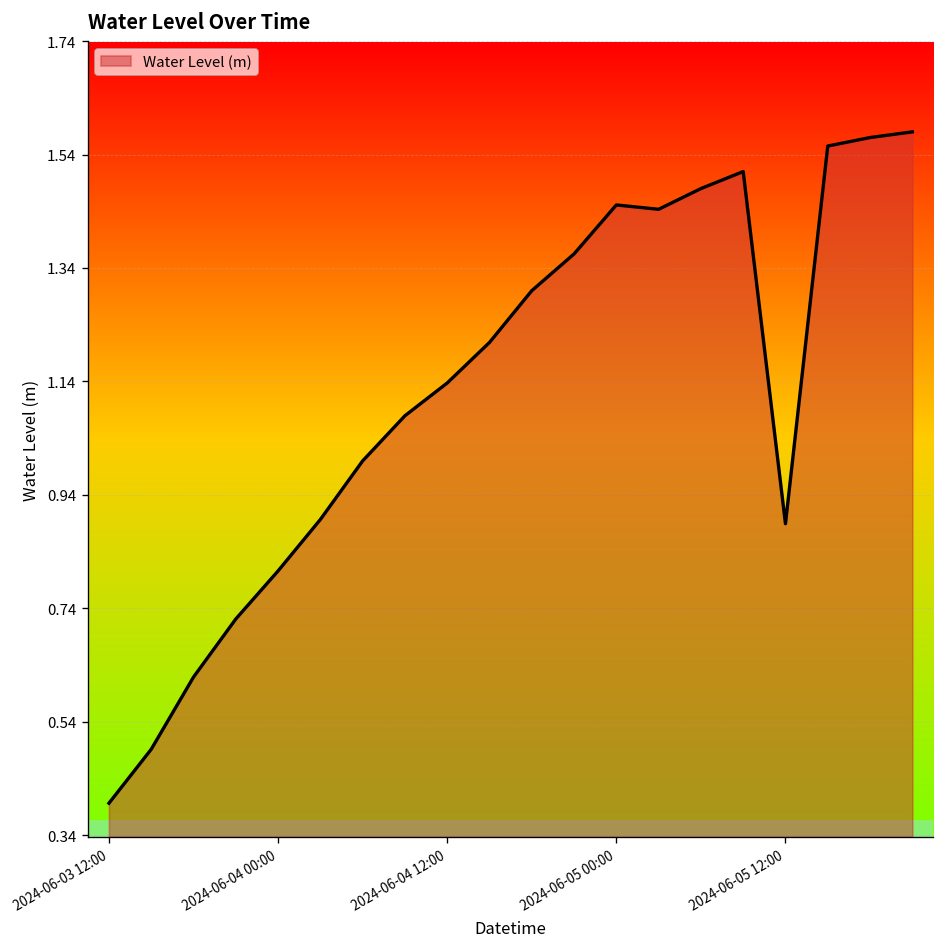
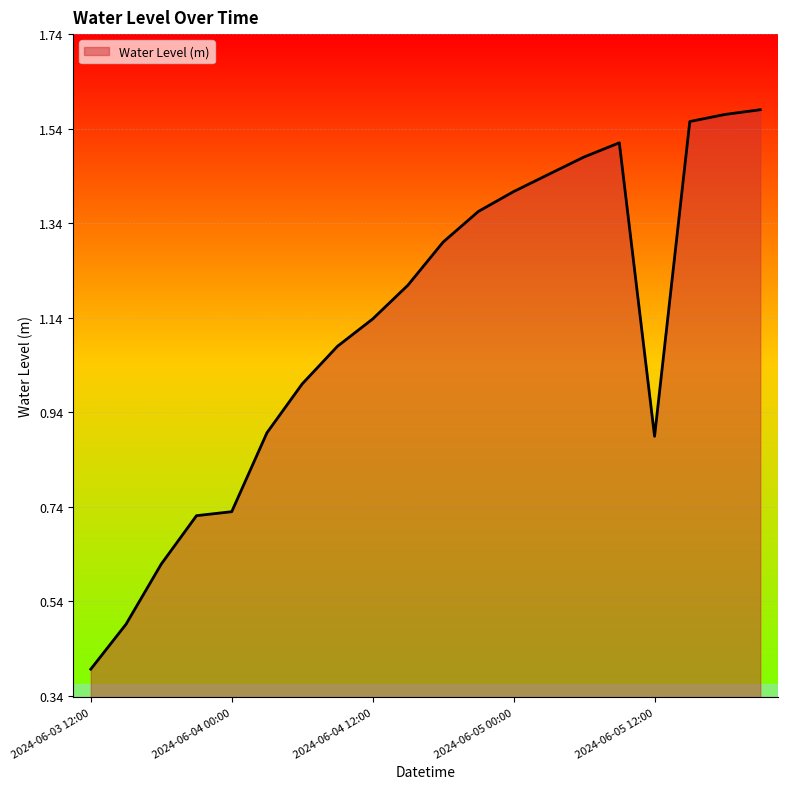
2024-06-04 00:00: 0.81 -> 0.73
2024-06-05 00:00: 1.45 -> 1.41
